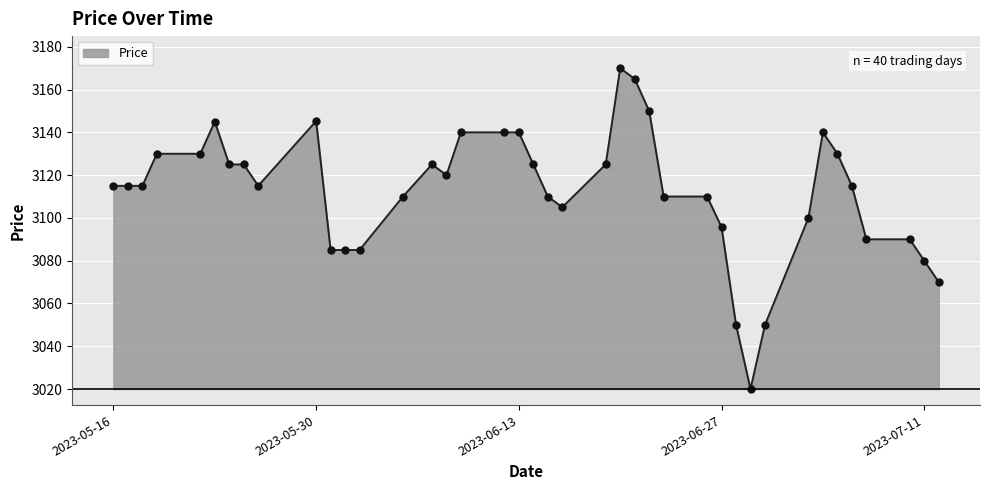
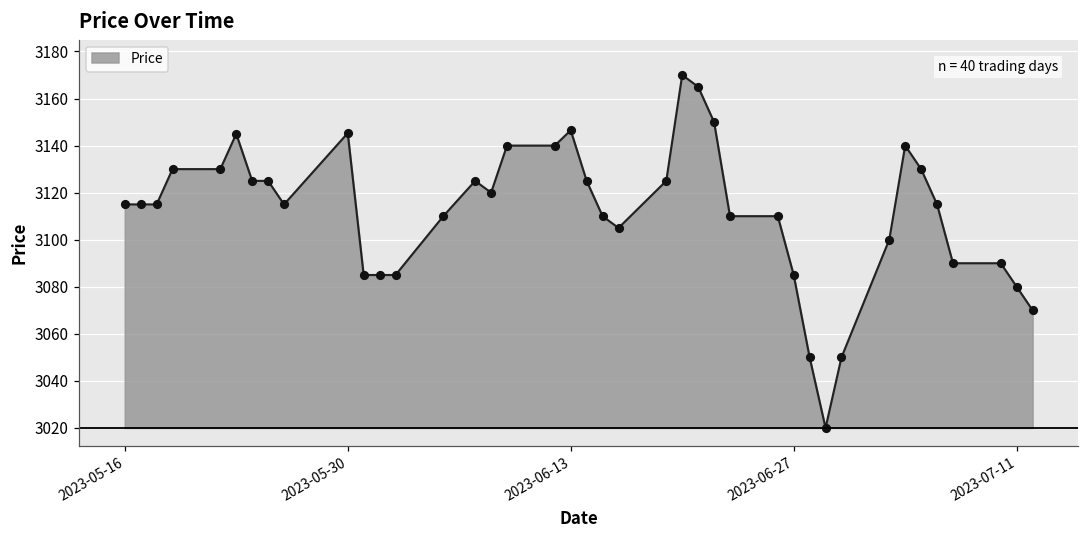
2023-06-13: 3140 -> 3147
2023-06-27: 3096 -> 3085
